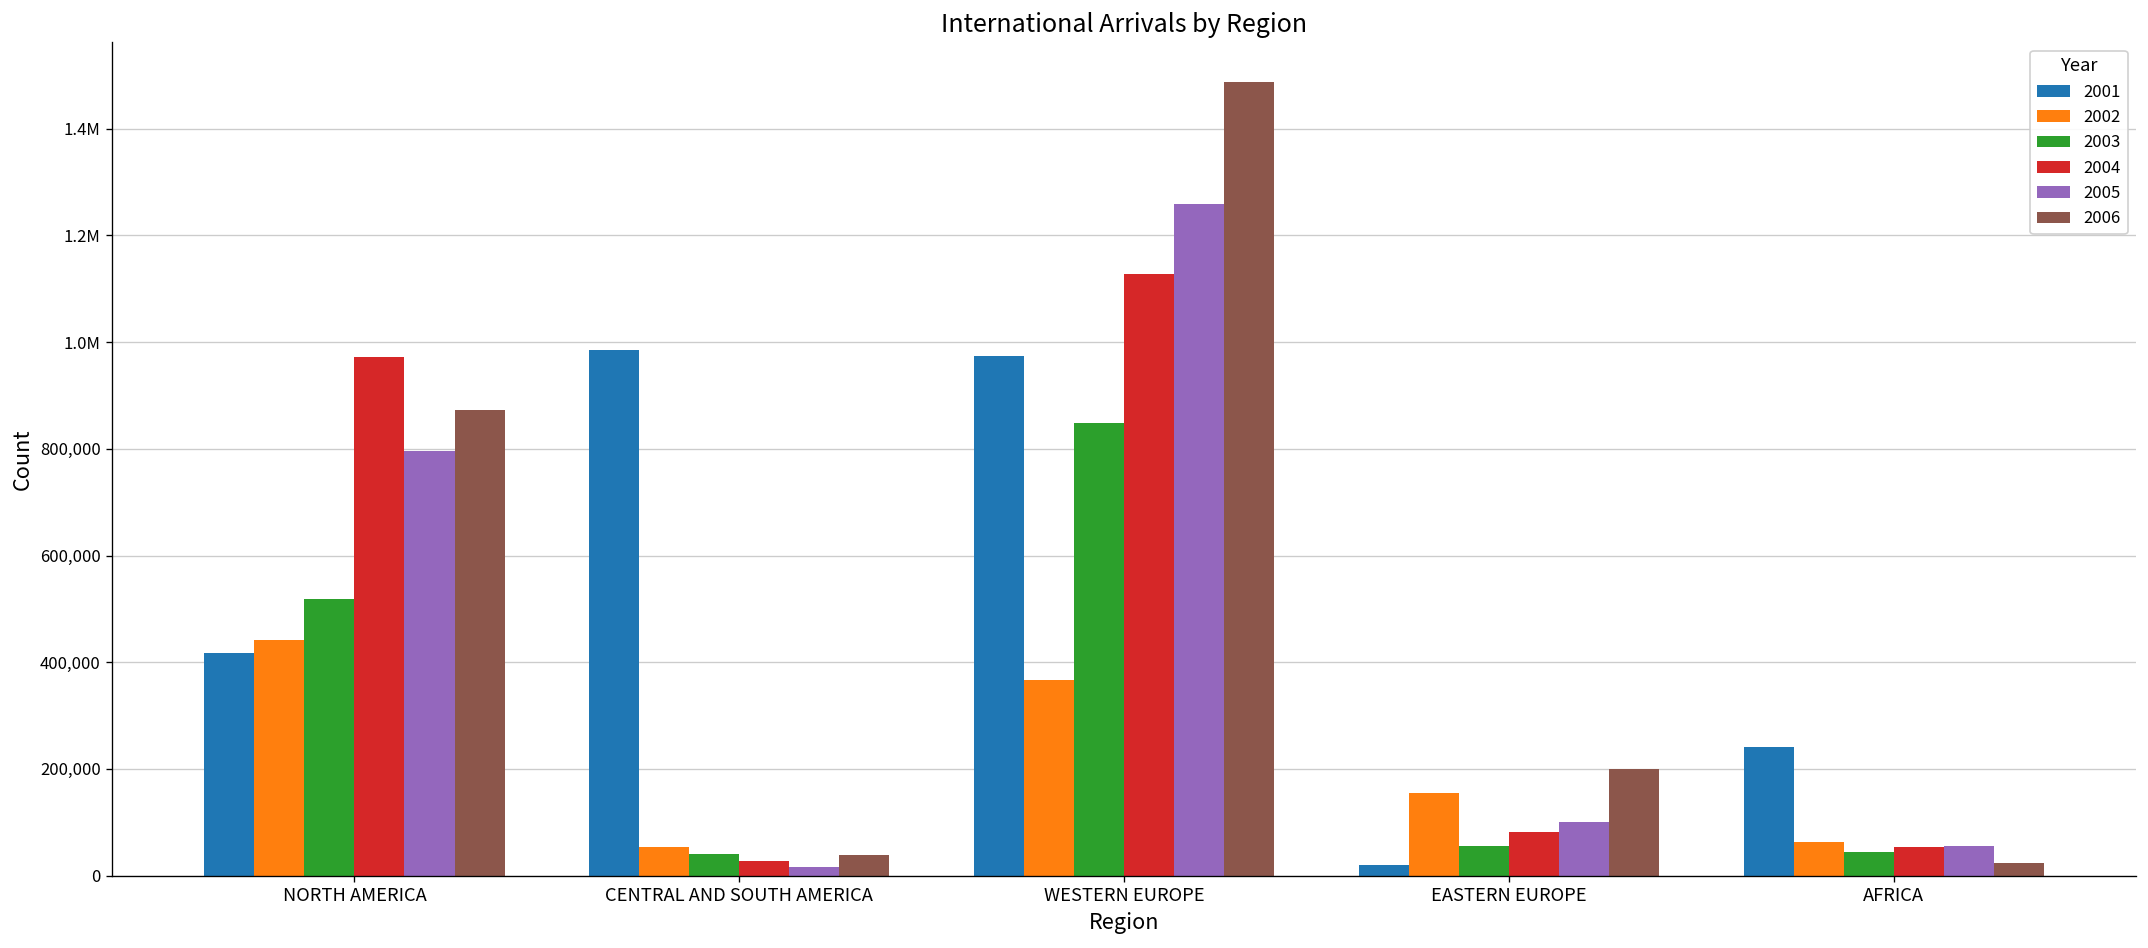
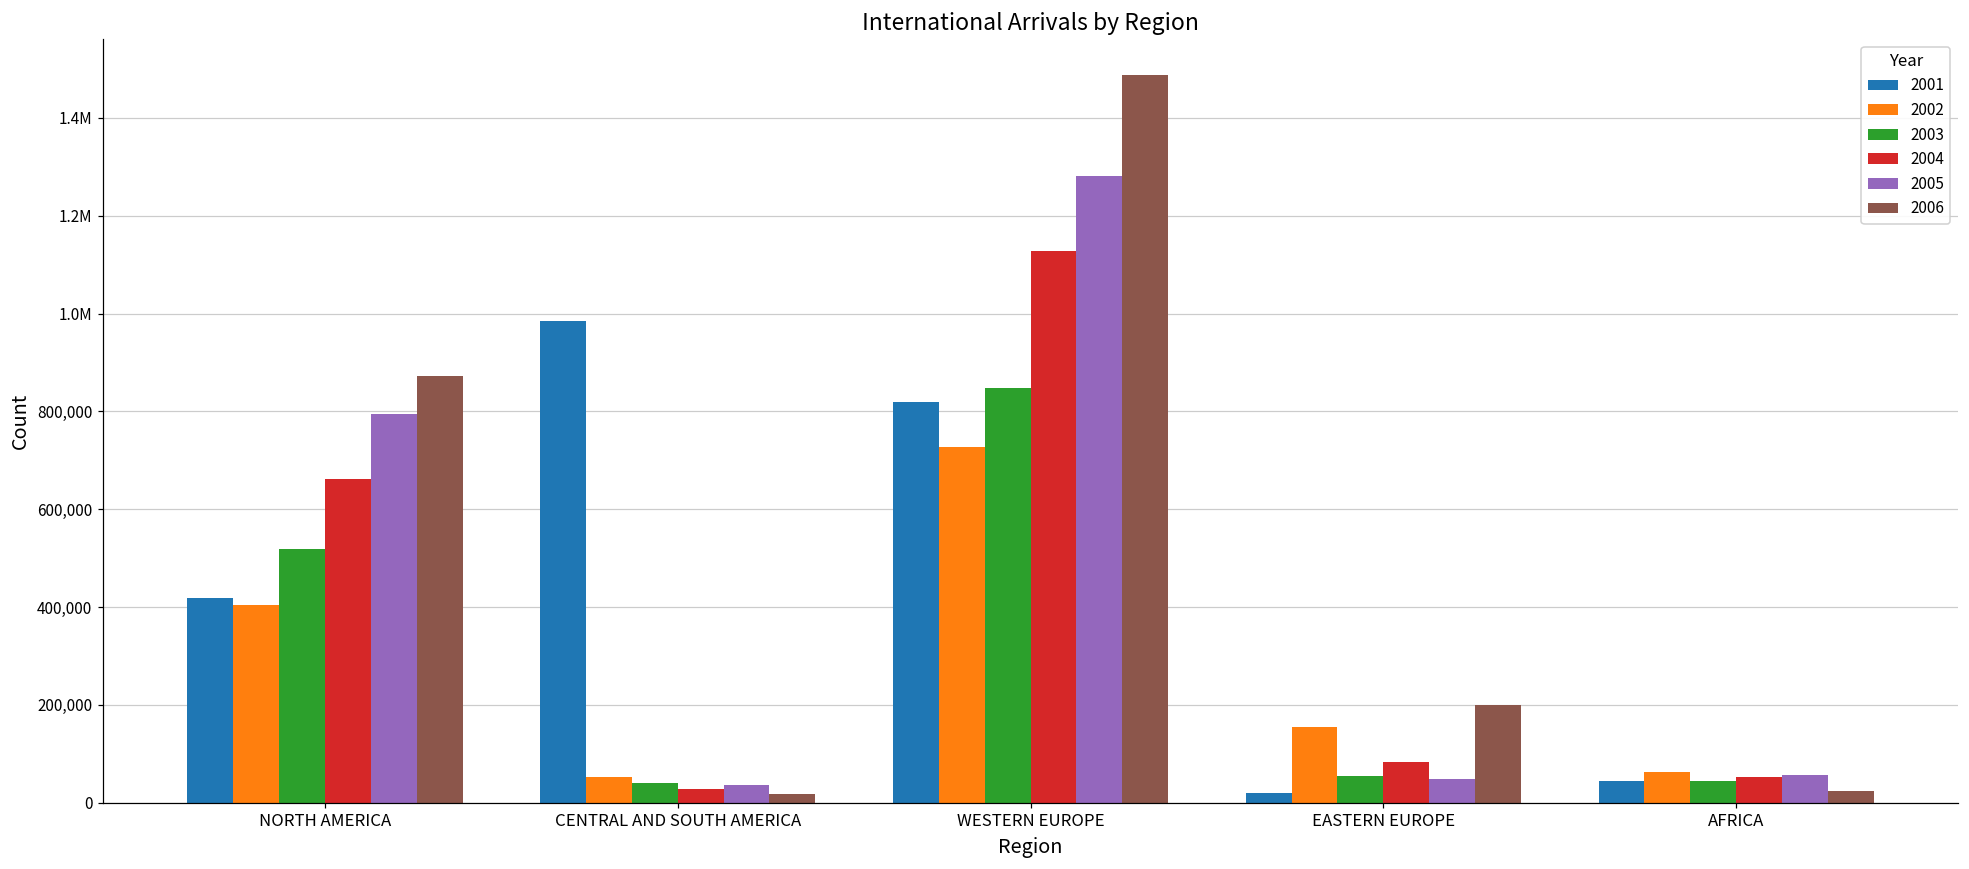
2002, NORTH AMERICA: 440,000 -> 400,000
2004, NORTH AMERICA: 970,000 -> 660,000
2005, CENTRAL AND SOUTH AMERICA: 20,000 -> 40,000
2006, CENTRAL AND SOUTH AMERICA: 40,000 -> 20,000
2001, WESTERN EUROPE: 970,000 -> 820,000
2002, WESTERN EUROPE: 370,000 -> 730,000
2005, WESTERN EUROPE: 1,260,000 -> 1,280,000
2005, EASTERN EUROPE: 100,000 -> 50,000
2001, AFRICA: 240,000 -> 40,000
